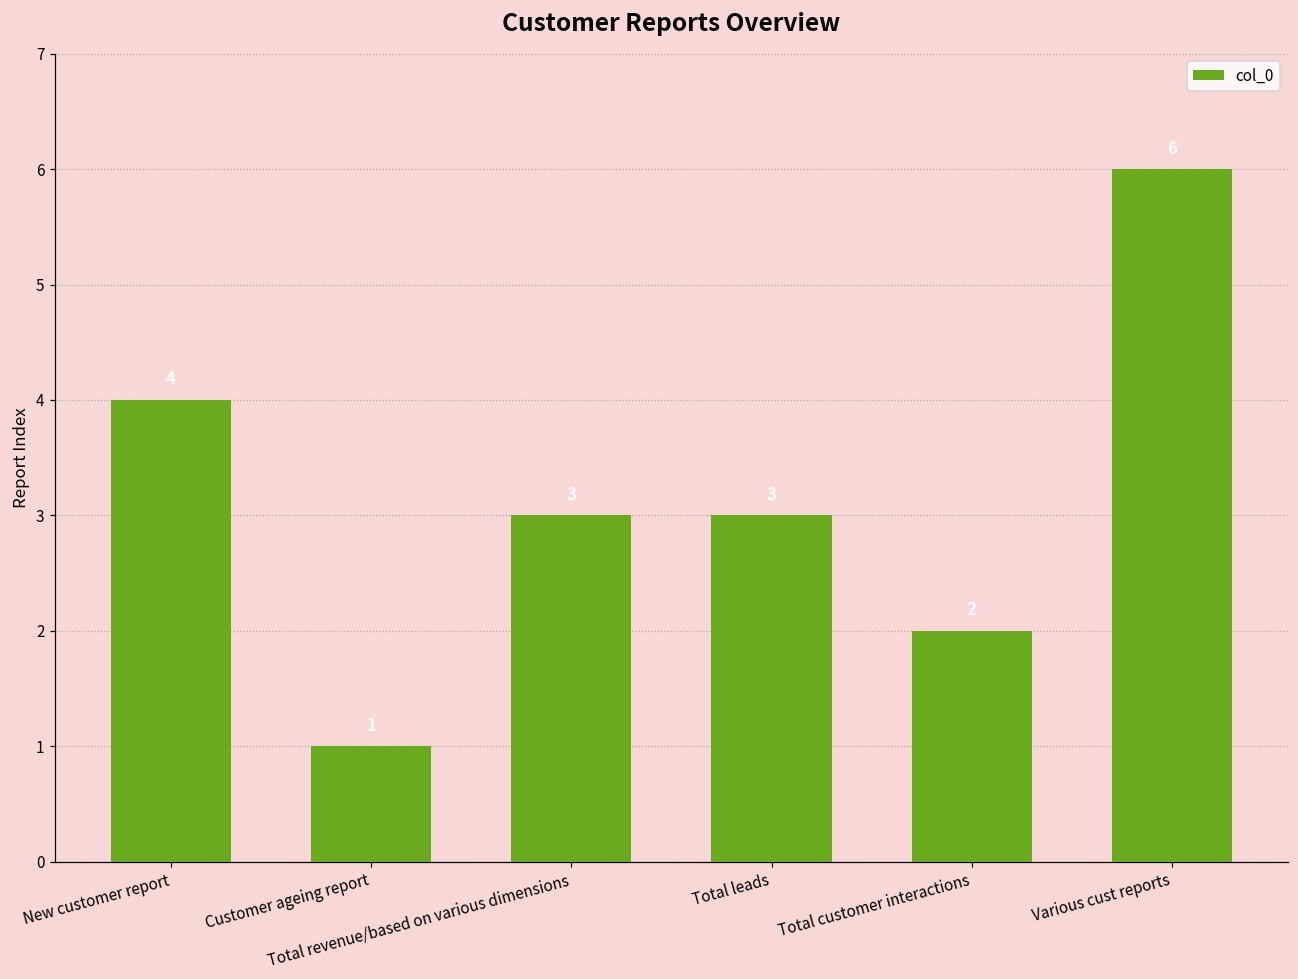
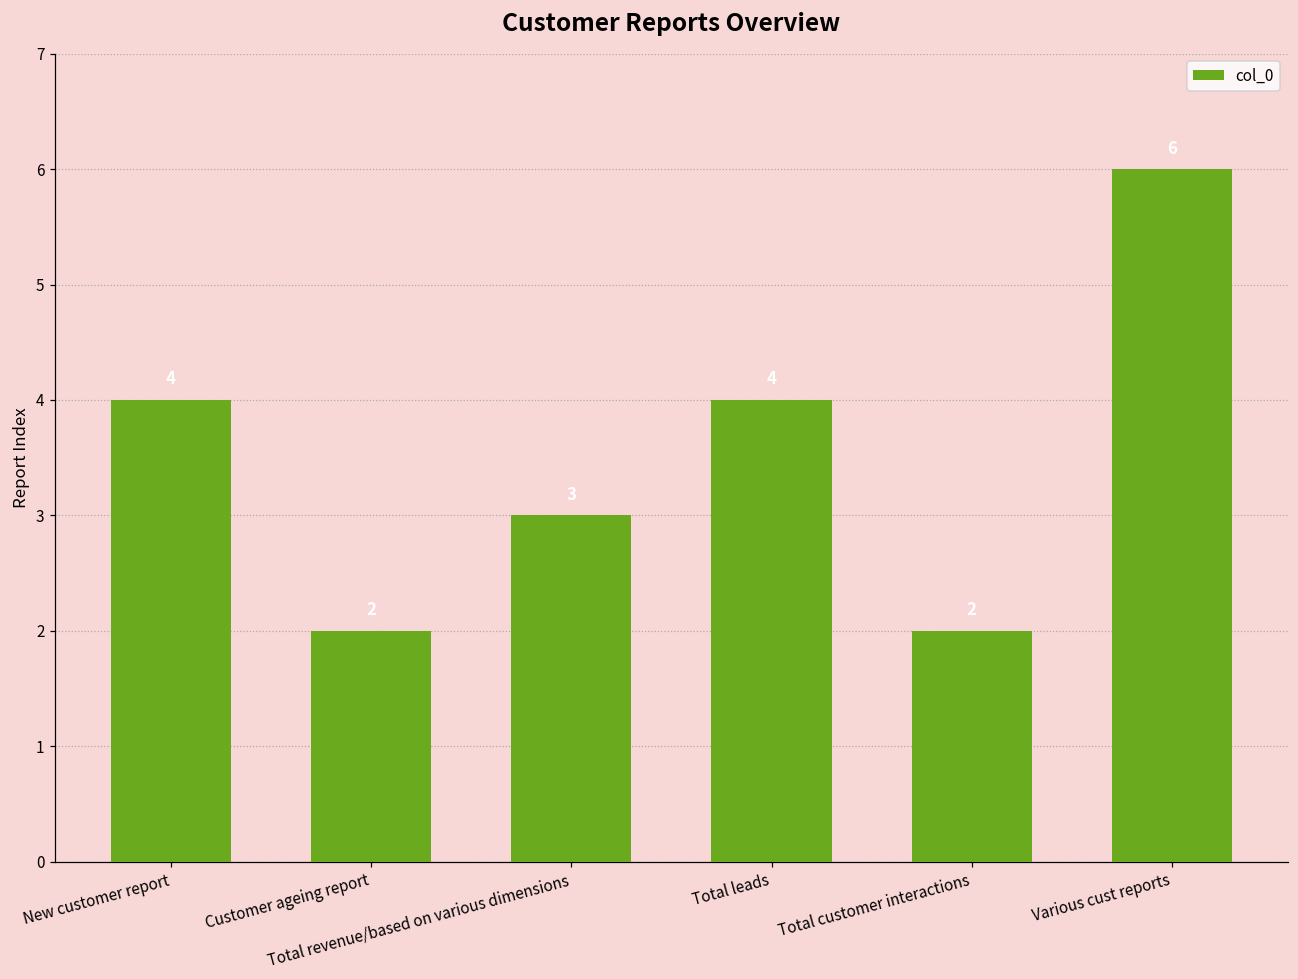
Customer ageing report: 1 -> 2
Total leads: 3 -> 4
